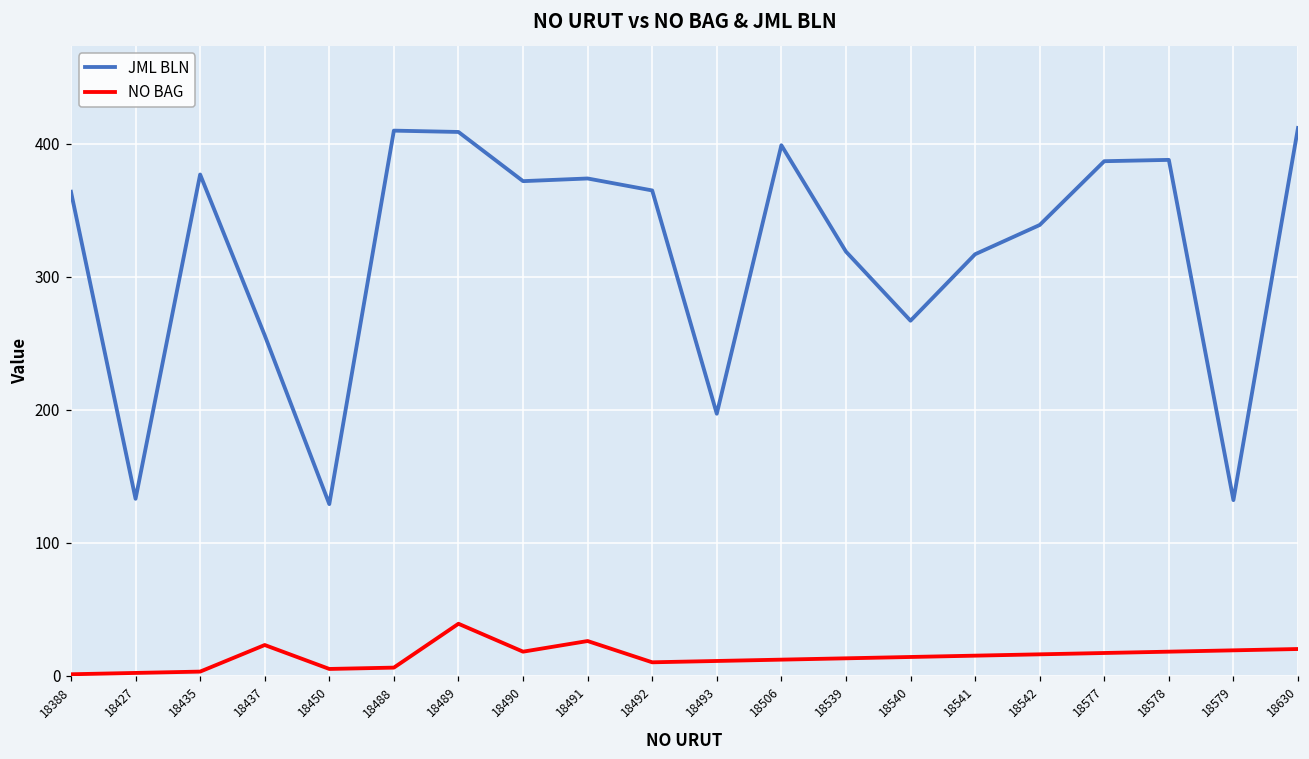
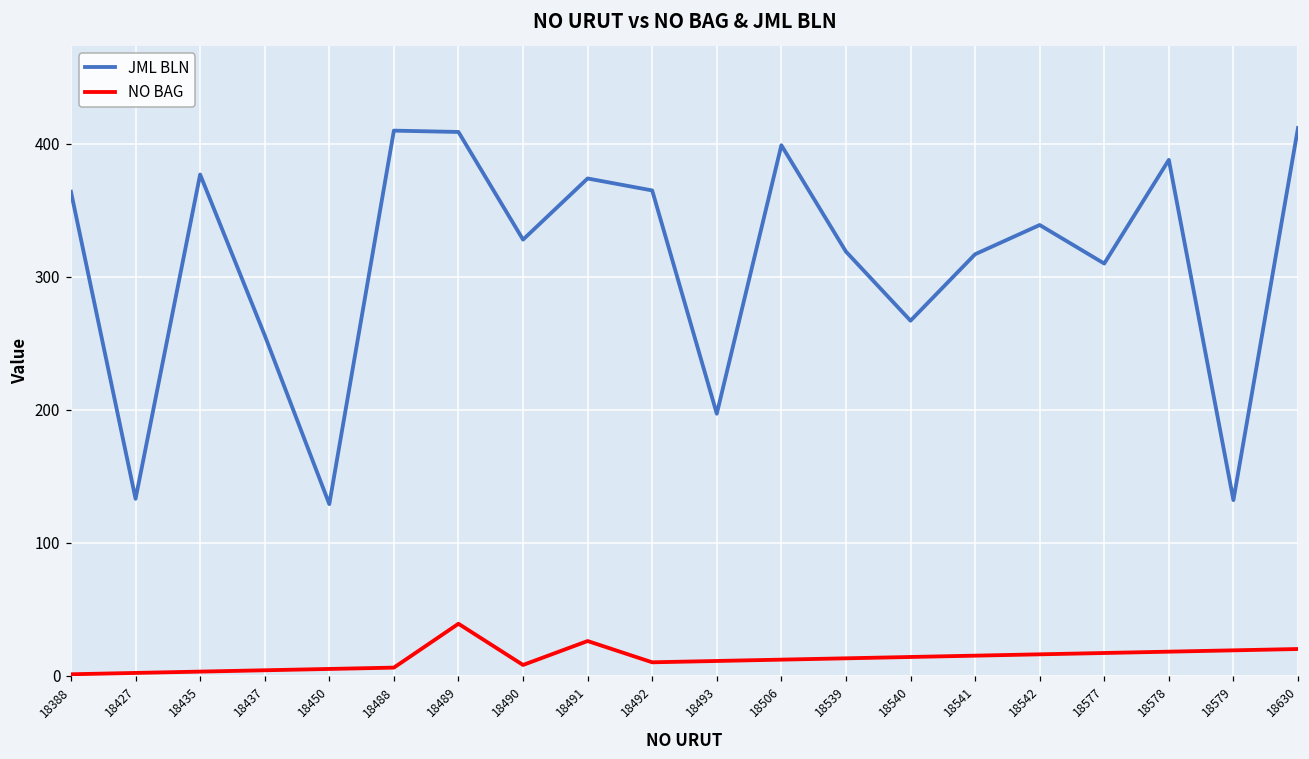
NO BAG, 18437: 23 -> 4
JML BLN, 18490: 372 -> 328
NO BAG, 18490: 18 -> 8
JML BLN, 18577: 387 -> 310
